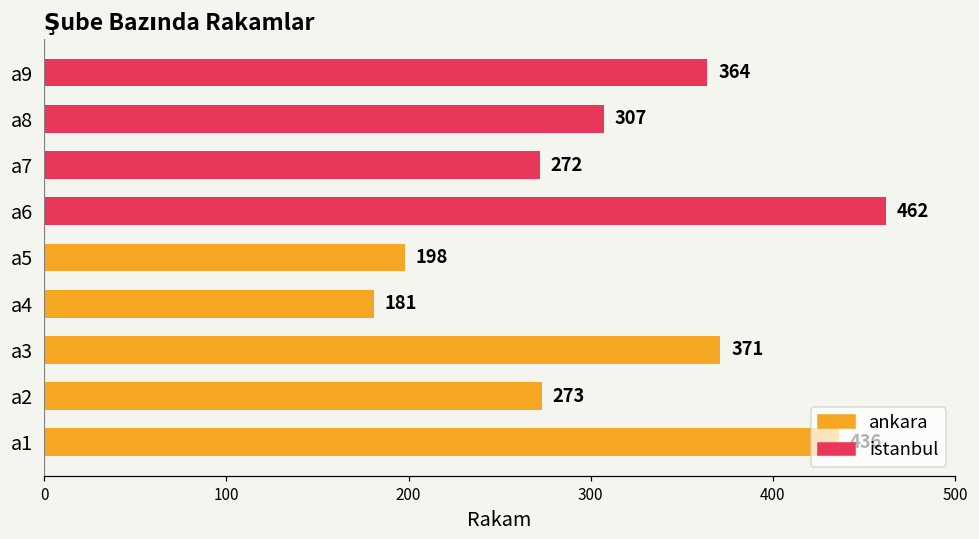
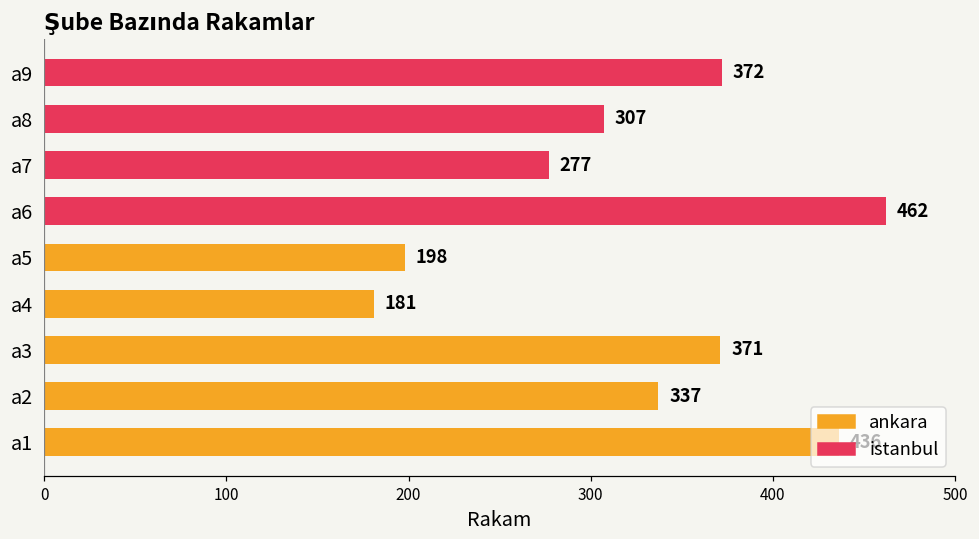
istanbul, a9: 364 -> 372
istanbul, a7: 272 -> 277
ankara, a2: 273 -> 337
